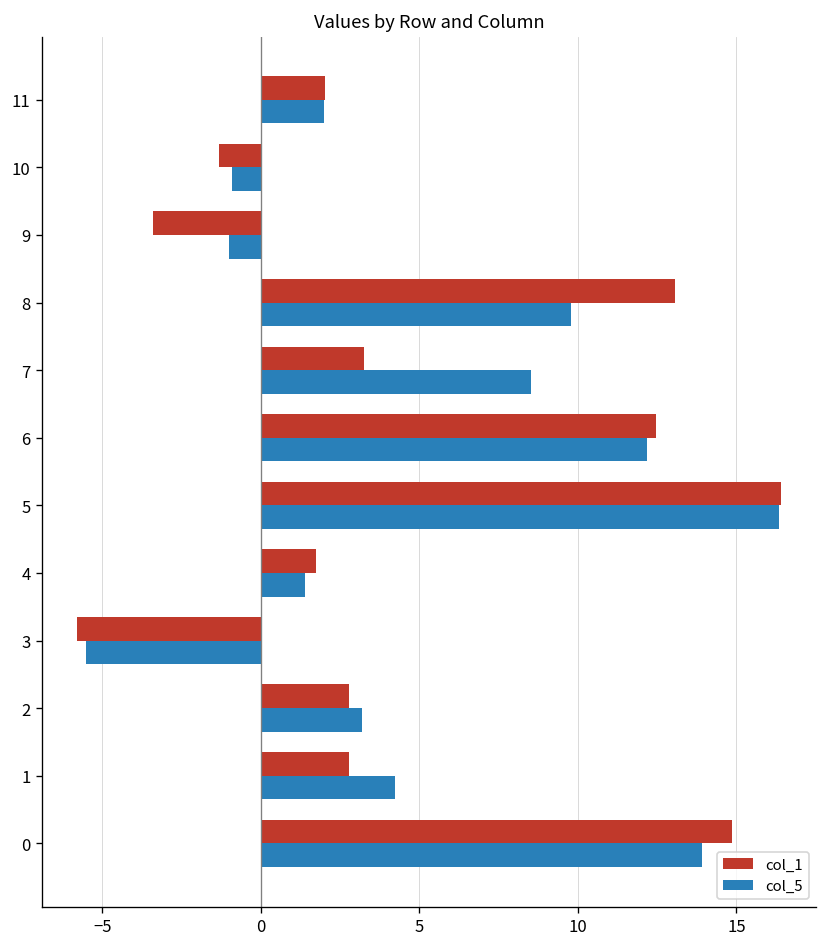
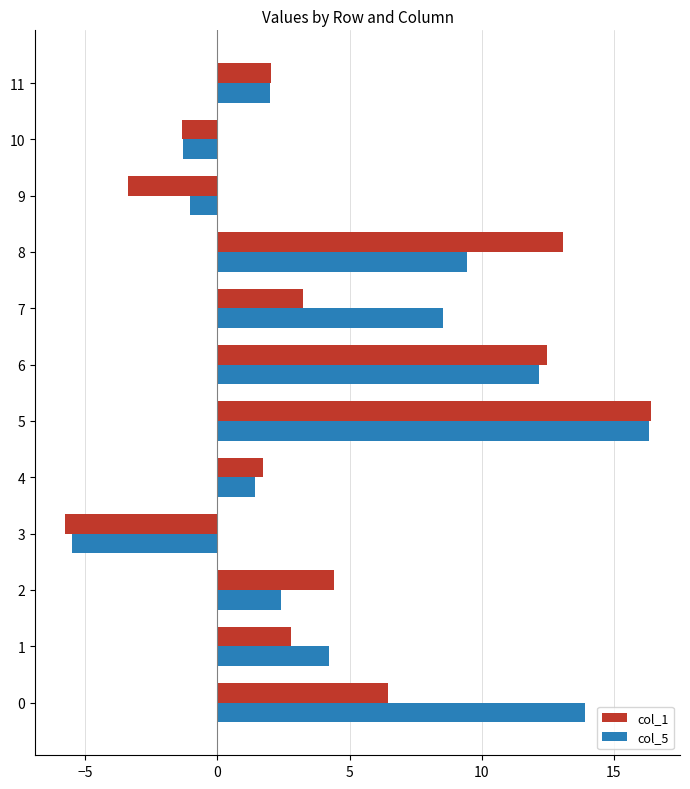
col_5, 10: -0.9 -> -1.3
col_5, 8: 9.8 -> 9.5
col_1, 2: 2.8 -> 4.4
col_5, 2: 3.2 -> 2.4
col_1, 0: 14.9 -> 6.5
